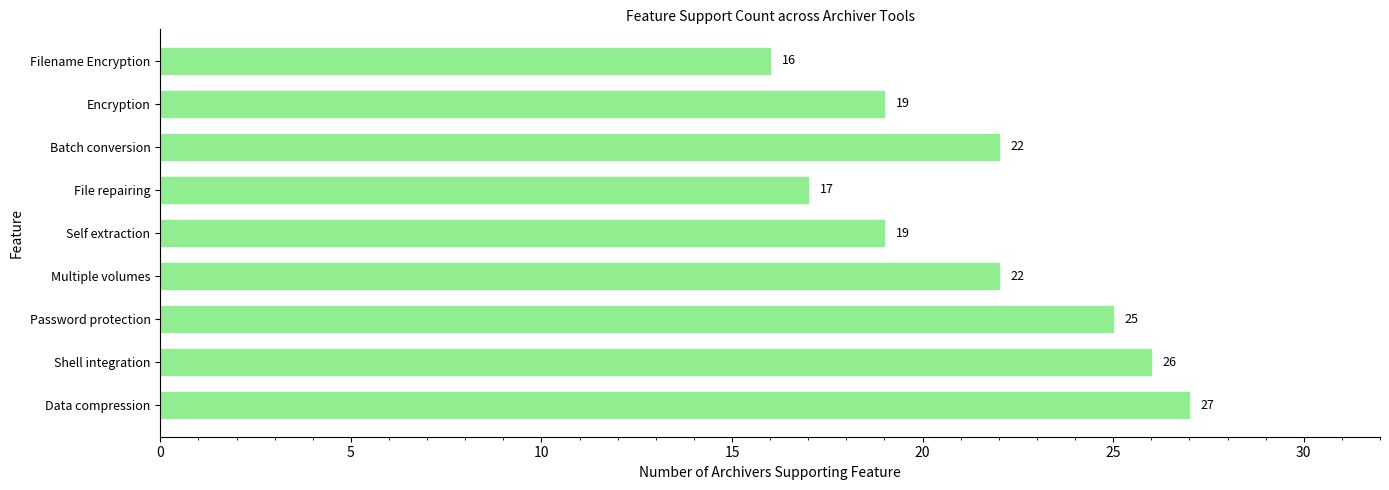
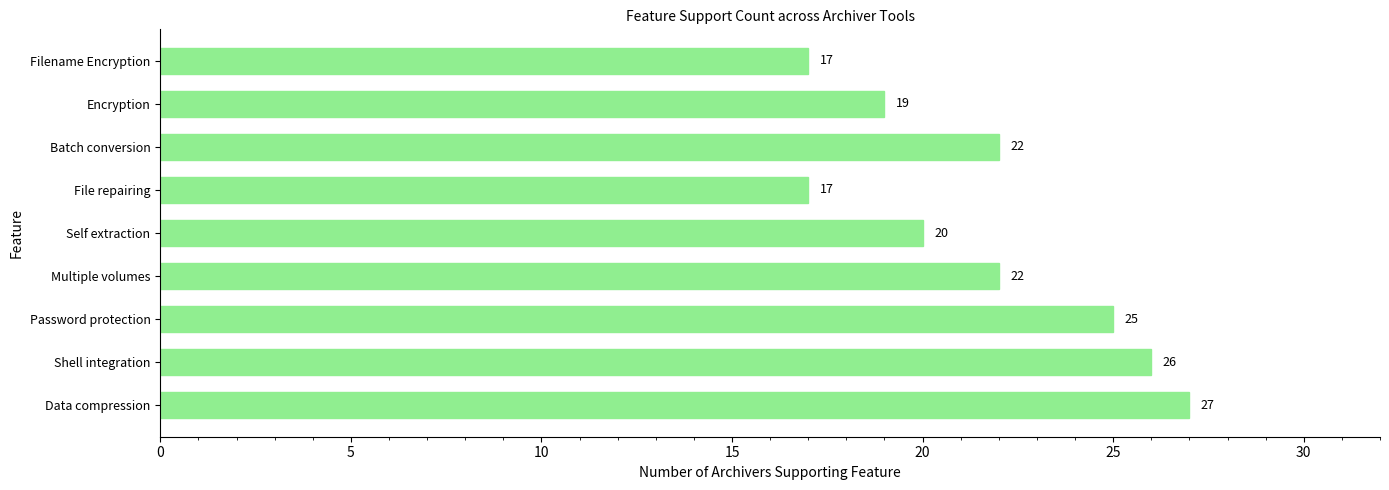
Filename Encryption: 16 -> 17
Self extraction: 19 -> 20
